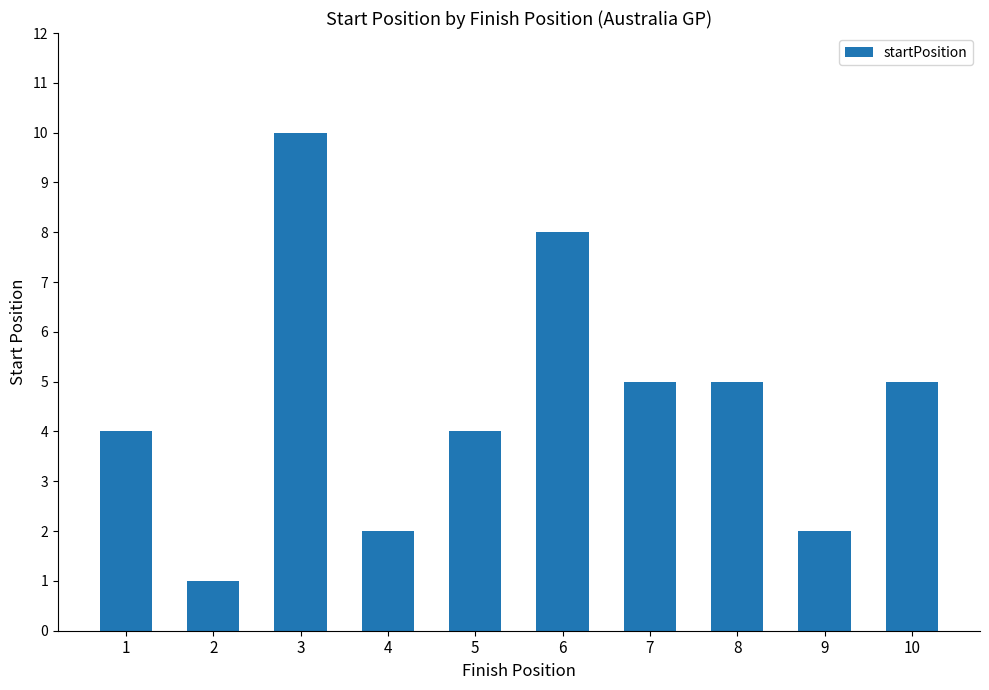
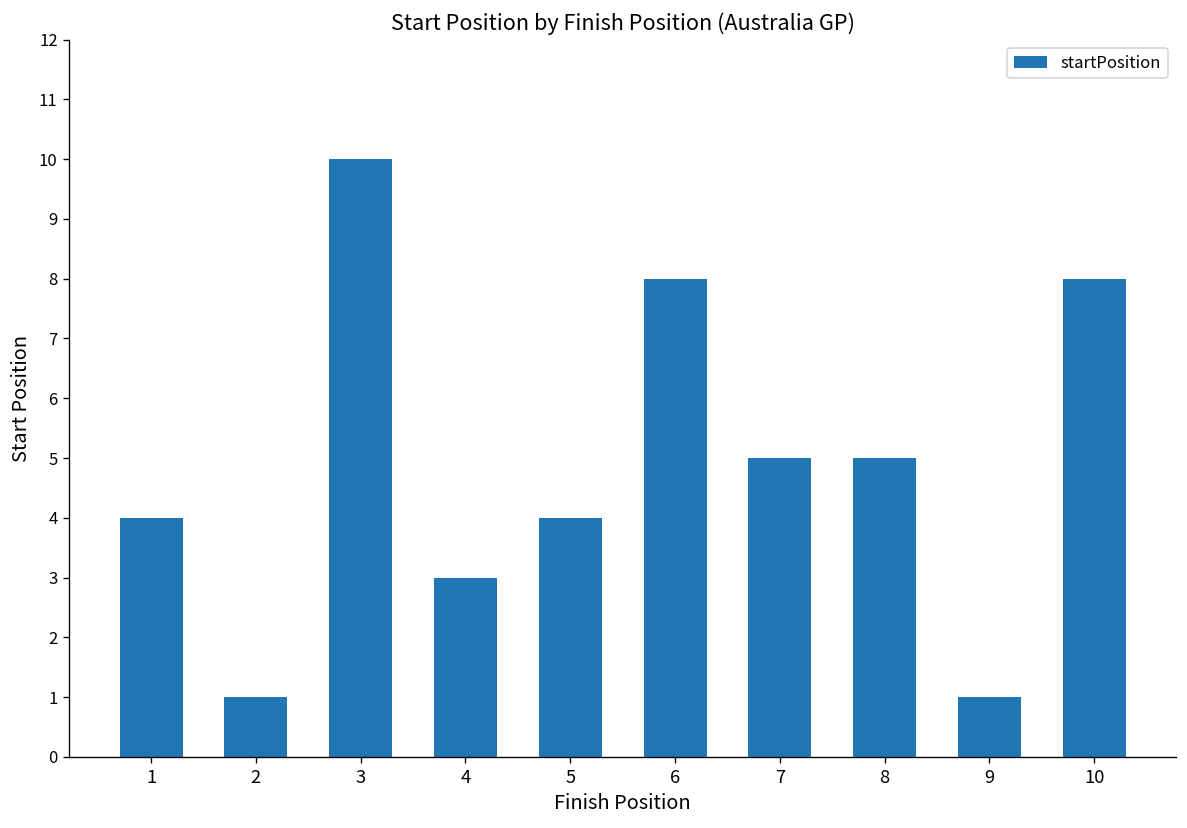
4: 2 -> 3
9: 2 -> 1
10: 5 -> 8
